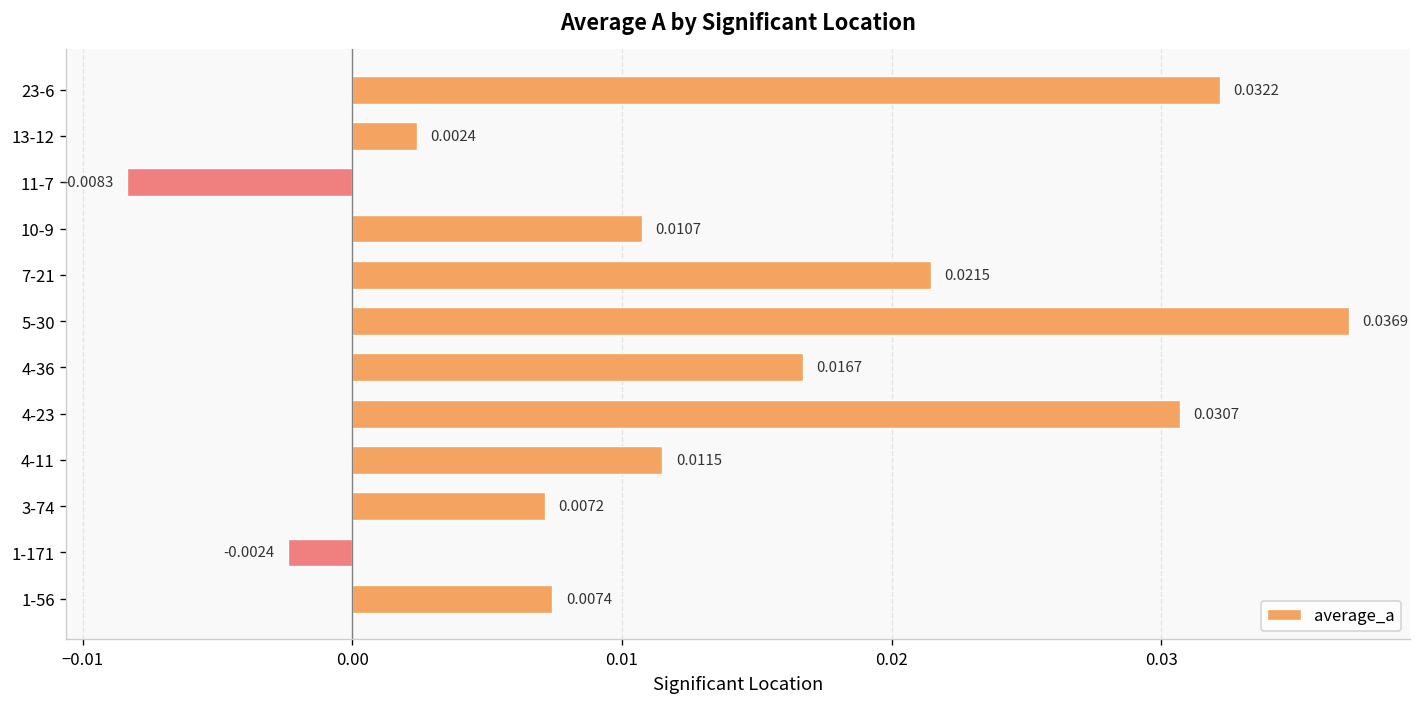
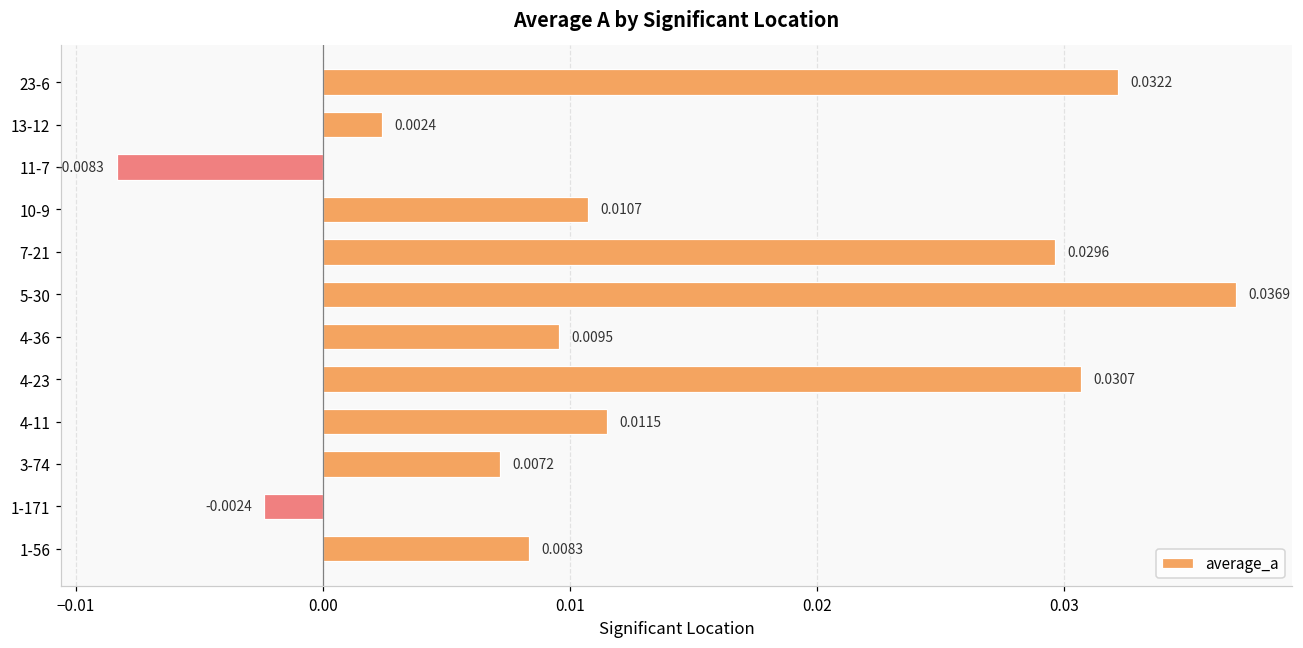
7-21: 0.0215 -> 0.0296
4-36: 0.0167 -> 0.0095
1-56: 0.0074 -> 0.0083
